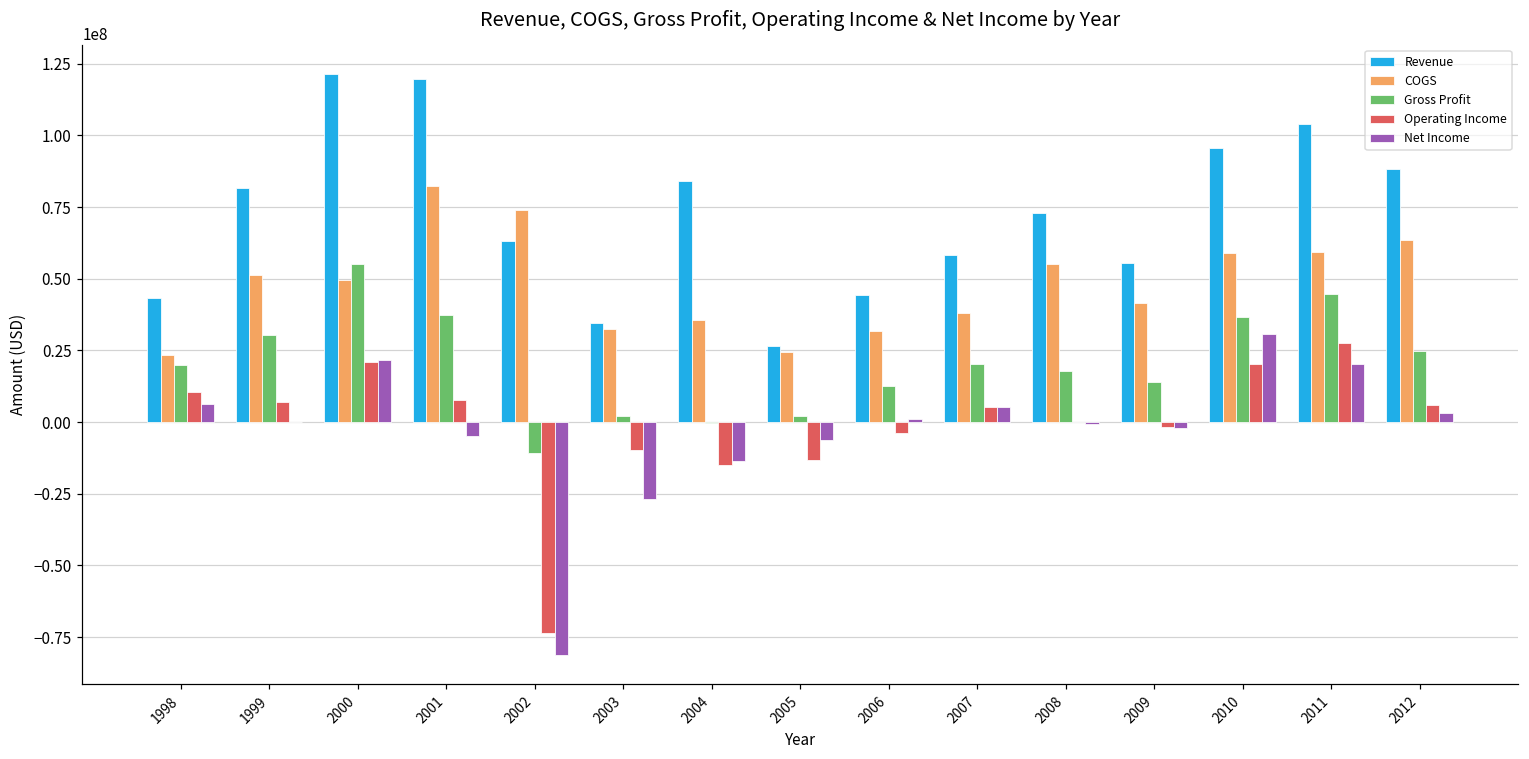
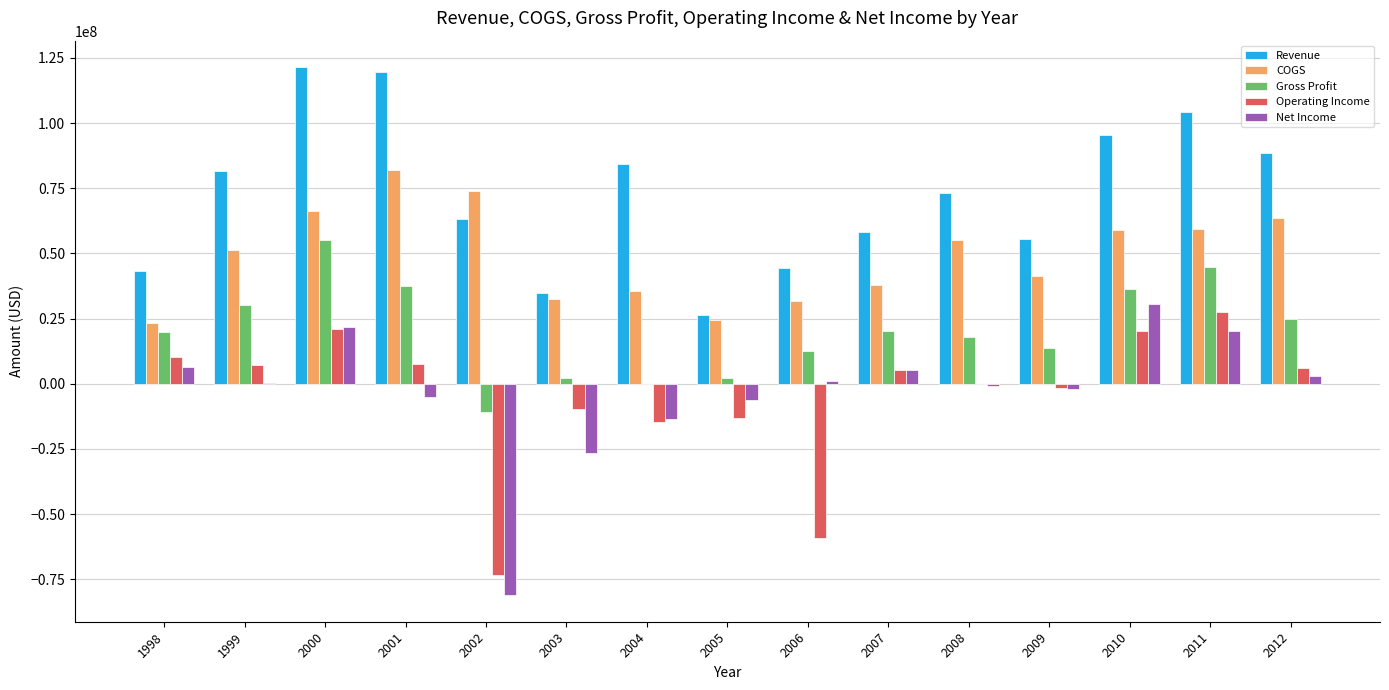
COGS, 2000: 50000000 -> 66000000
Operating Income, 2006: -4000000 -> -59000000
